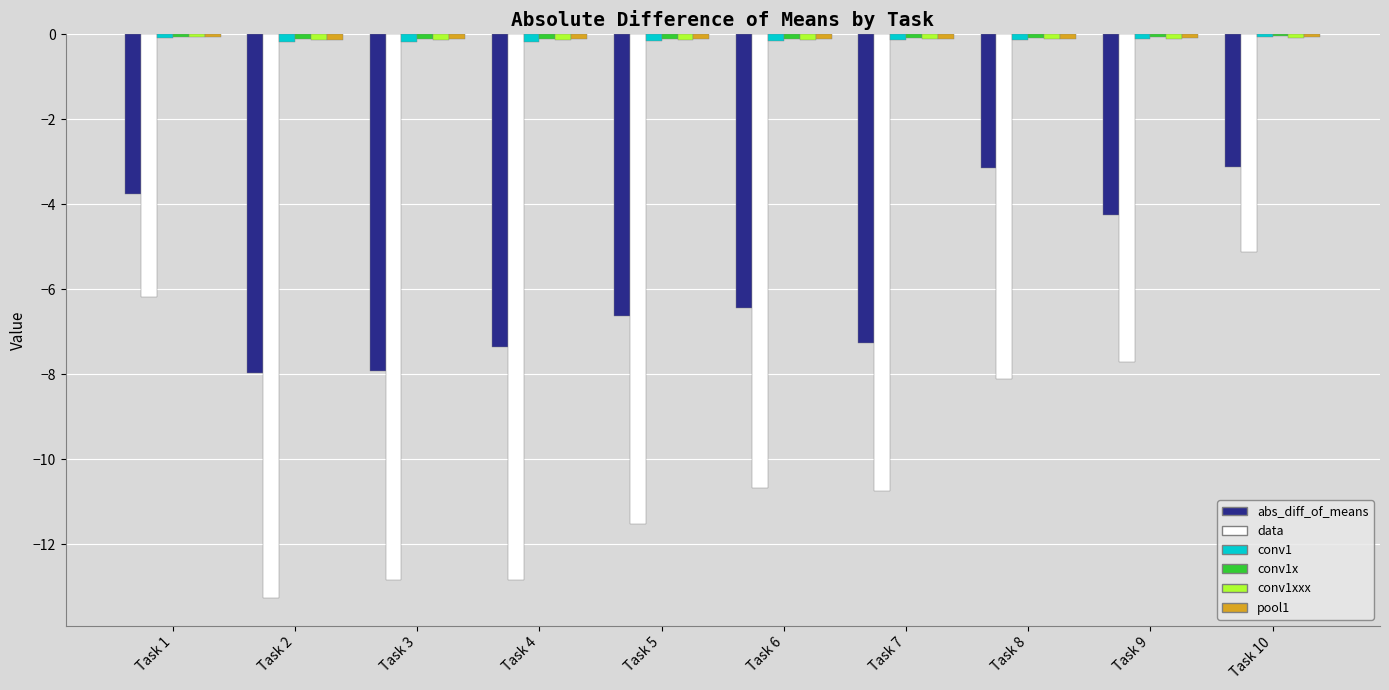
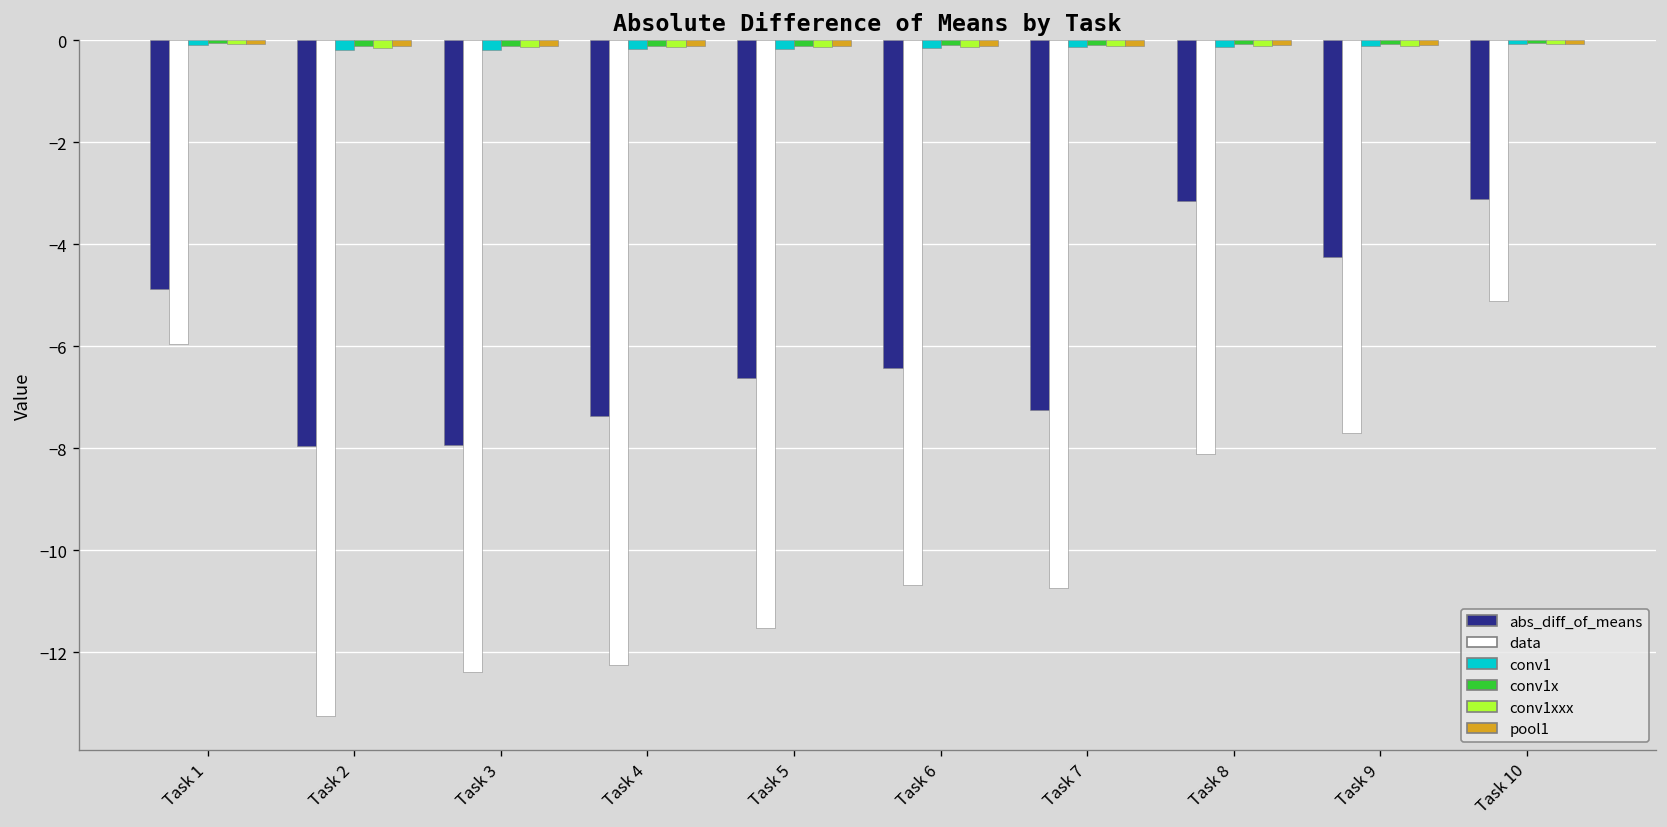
abs_diff_of_means, Task 1: -3.7 -> -4.9
data, Task 1: -6.2 -> -6.0
data, Task 3: -12.8 -> -12.4
data, Task 4: -12.8 -> -12.2
